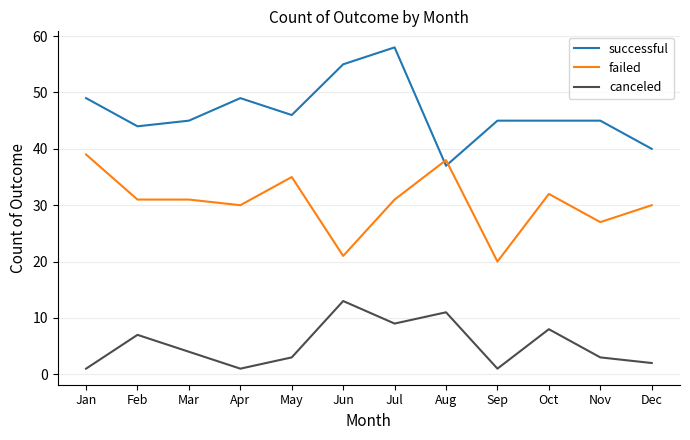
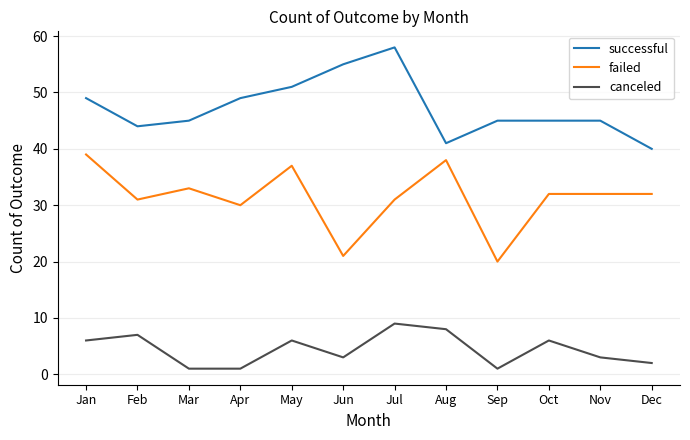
canceled, Jan: 1 -> 6
failed, Mar: 31 -> 33
canceled, Mar: 4 -> 1
successful, May: 46 -> 51
failed, May: 35 -> 37
canceled, May: 3 -> 6
canceled, Jun: 13 -> 3
successful, Aug: 37 -> 41
canceled, Aug: 11 -> 8
canceled, Oct: 8 -> 6
failed, Nov: 27 -> 32
failed, Dec: 30 -> 32
